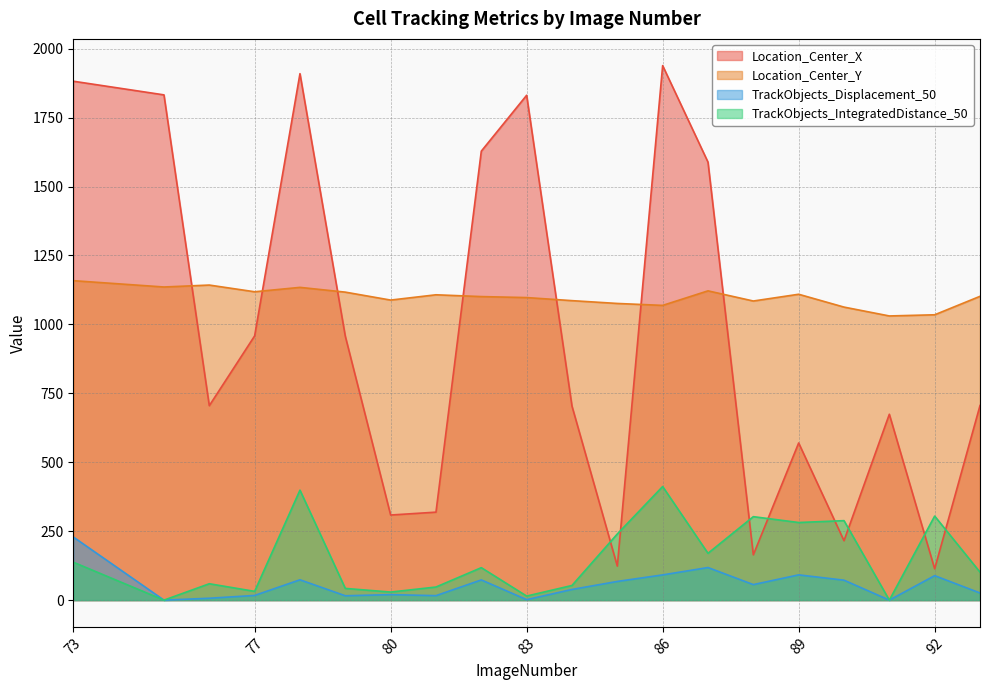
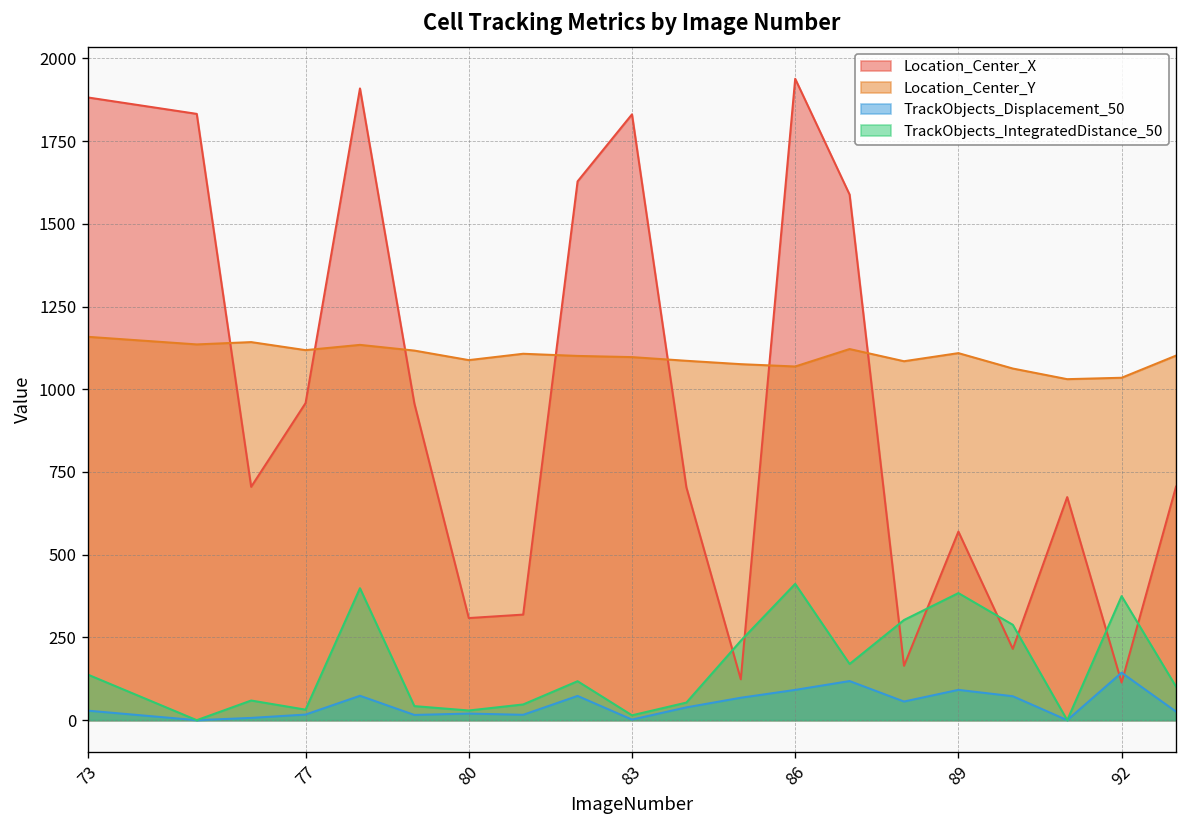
TrackObjects_Displacement_50, 73: 230 -> 30
TrackObjects_IntegratedDistance_50, 89: 280 -> 380
TrackObjects_Displacement_50, 92: 90 -> 140
TrackObjects_IntegratedDistance_50, 92: 300 -> 370
